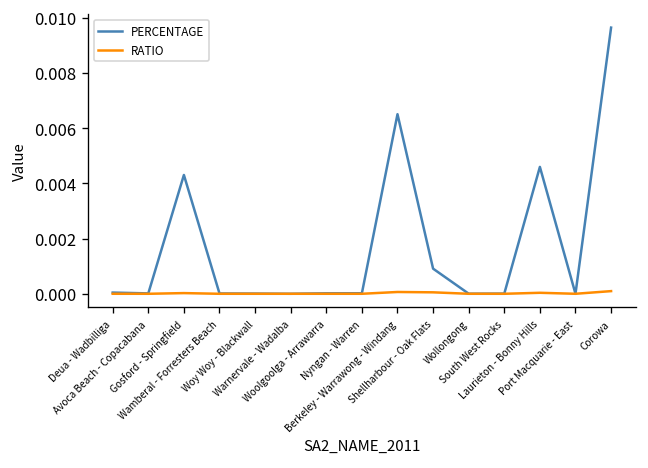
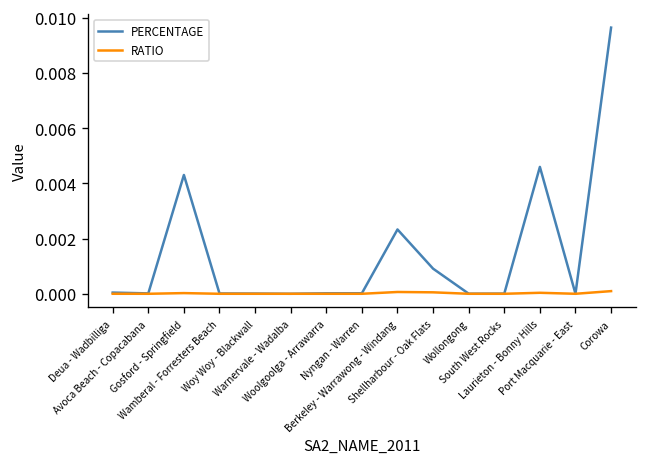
PERCENTAGE, Berkeley - Warrawong - Windang: 0.0065 -> 0.0023
